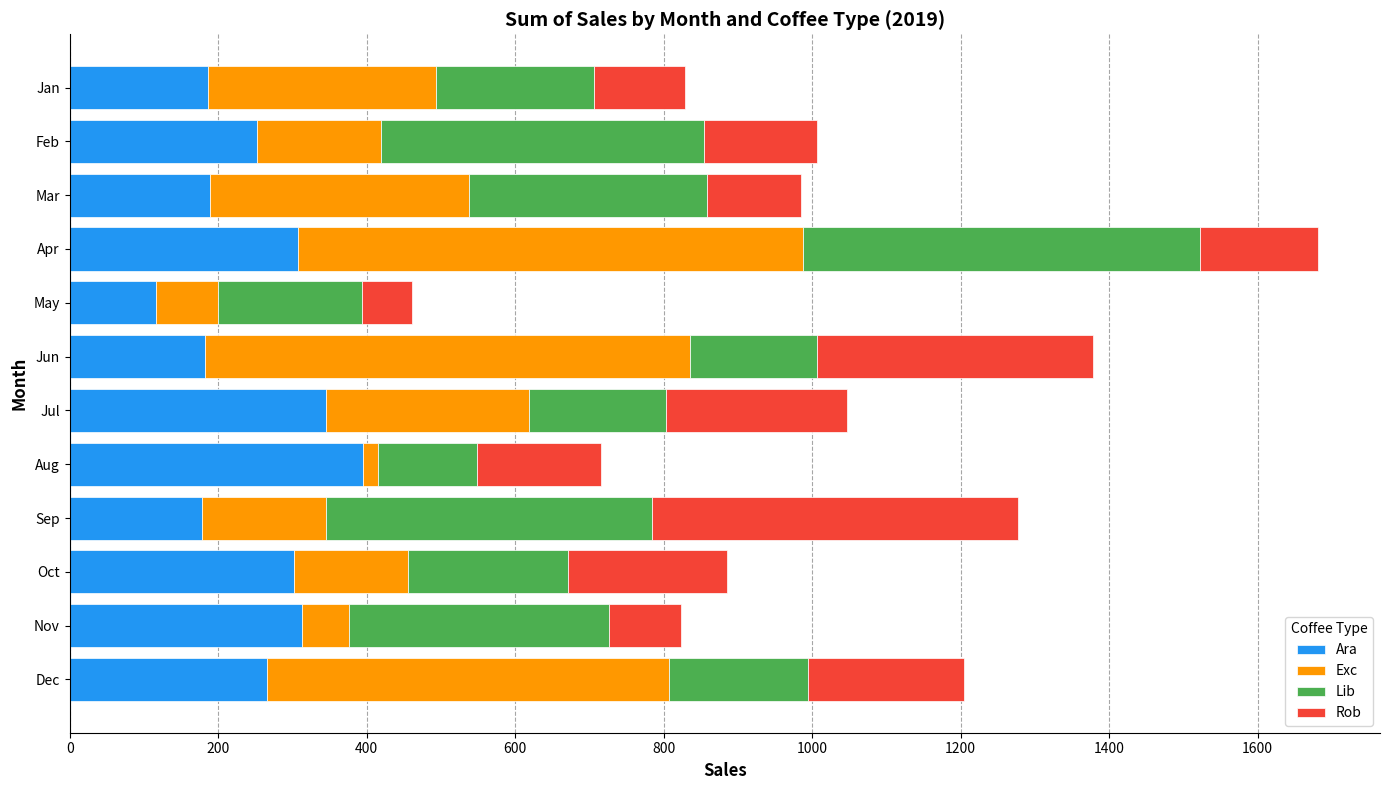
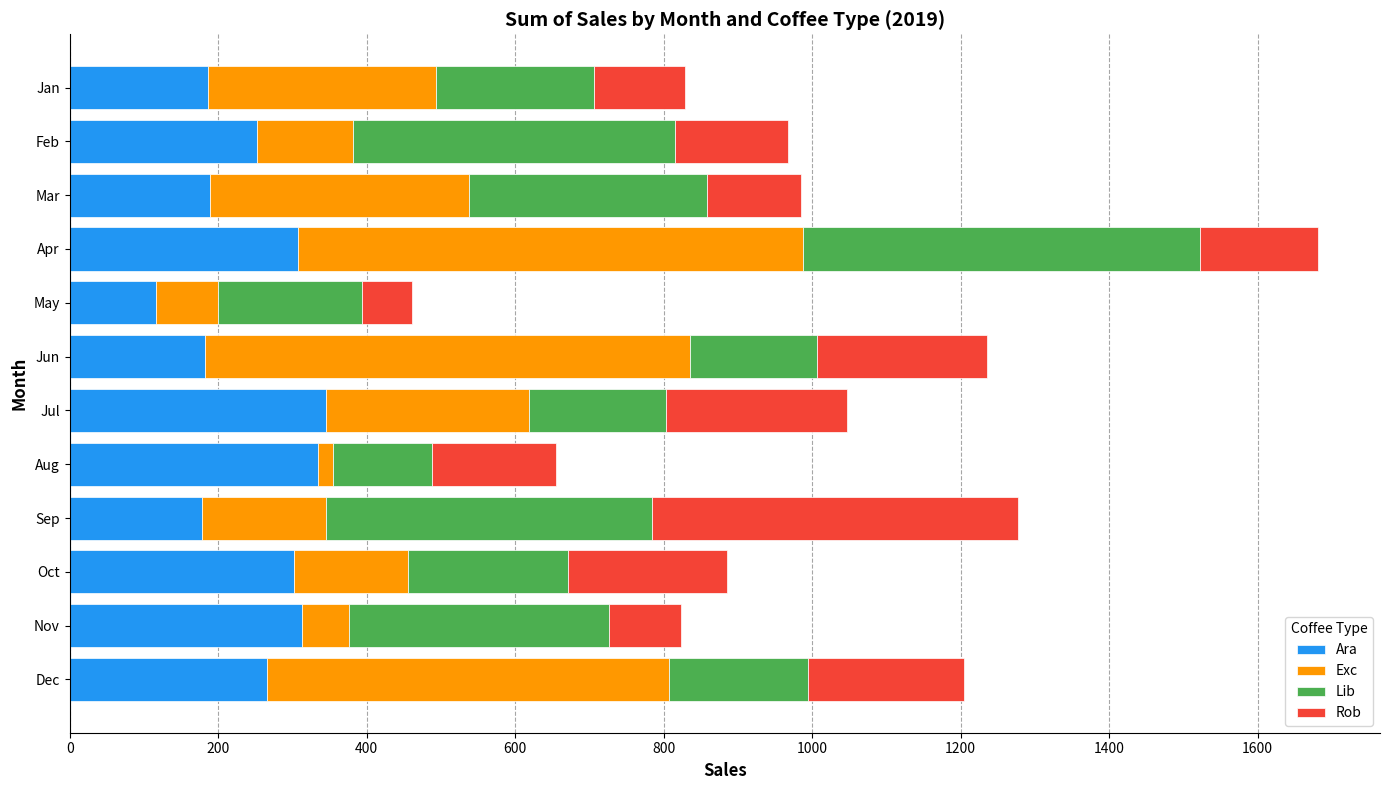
Exc, Feb: 170 -> 130
Rob, Jun: 370 -> 230
Ara, Aug: 400 -> 330
